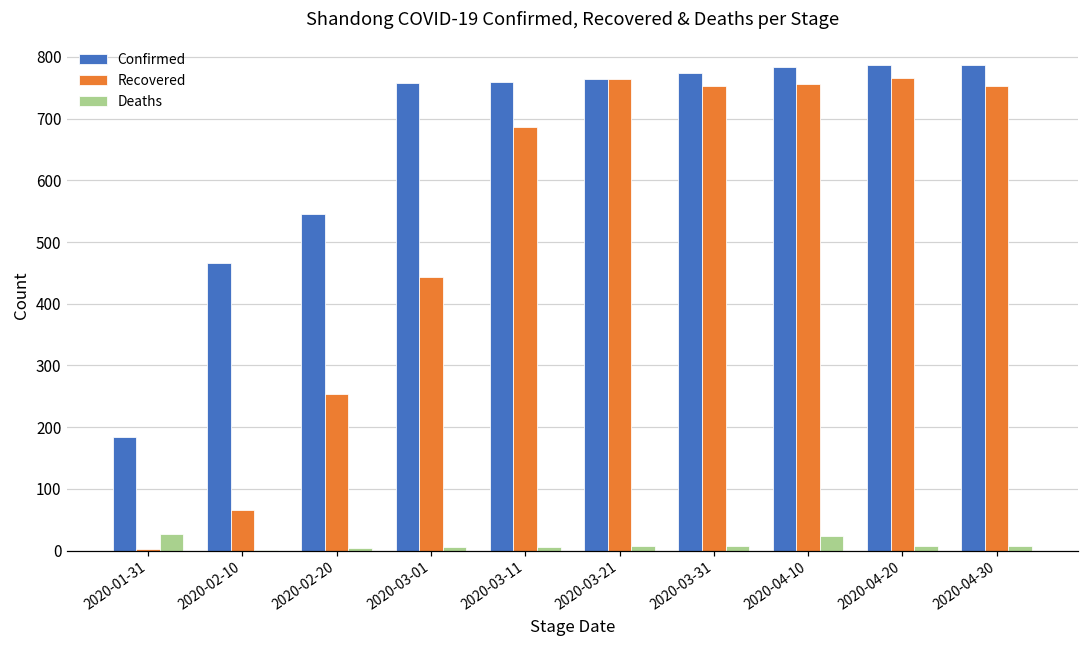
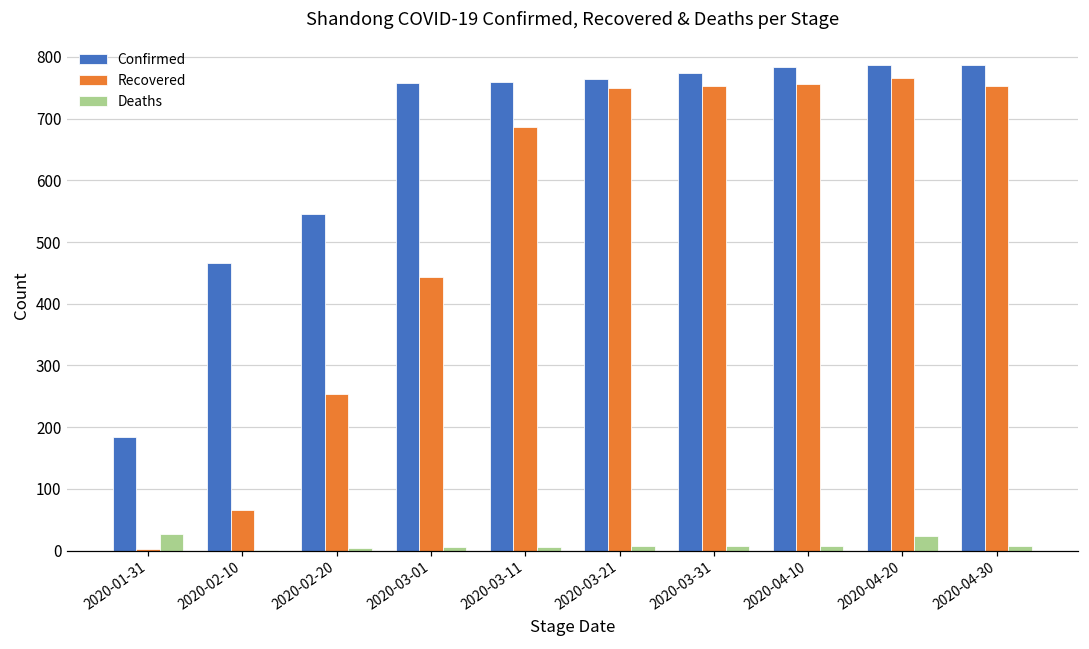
Recovered, 2020-03-21: 760 -> 750
Deaths, 2020-04-10: 20 -> 10
Deaths, 2020-04-20: 10 -> 20
